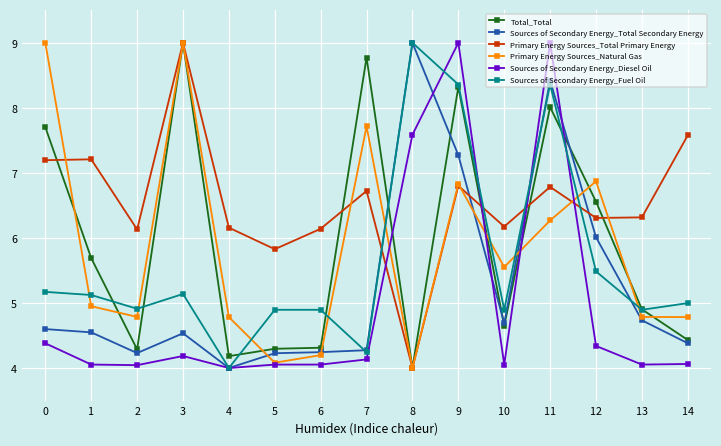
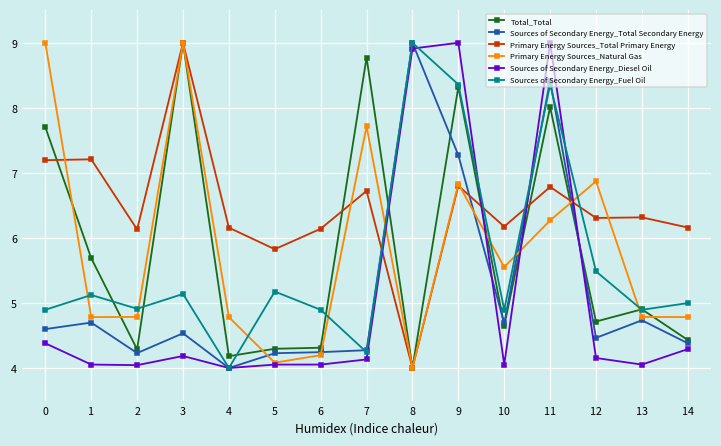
Sources of Secondary Energy_Fuel Oil, 0: 5.2 -> 4.9
Sources of Secondary Energy_Total Secondary Energy, 1: 4.5 -> 4.7
Primary Energy Sources_Natural Gas, 1: 5.0 -> 4.8
Sources of Secondary Energy_Fuel Oil, 5: 4.9 -> 5.2
Sources of Secondary Energy_Diesel Oil, 8: 7.6 -> 8.9
Total_Total, 12: 6.6 -> 4.7
Sources of Secondary Energy_Total Secondary Energy, 12: 6.0 -> 4.5
Sources of Secondary Energy_Diesel Oil, 12: 4.3 -> 4.2
Primary Energy Sources_Total Primary Energy, 14: 7.6 -> 6.2
Sources of Secondary Energy_Diesel Oil, 14: 4.1 -> 4.3
